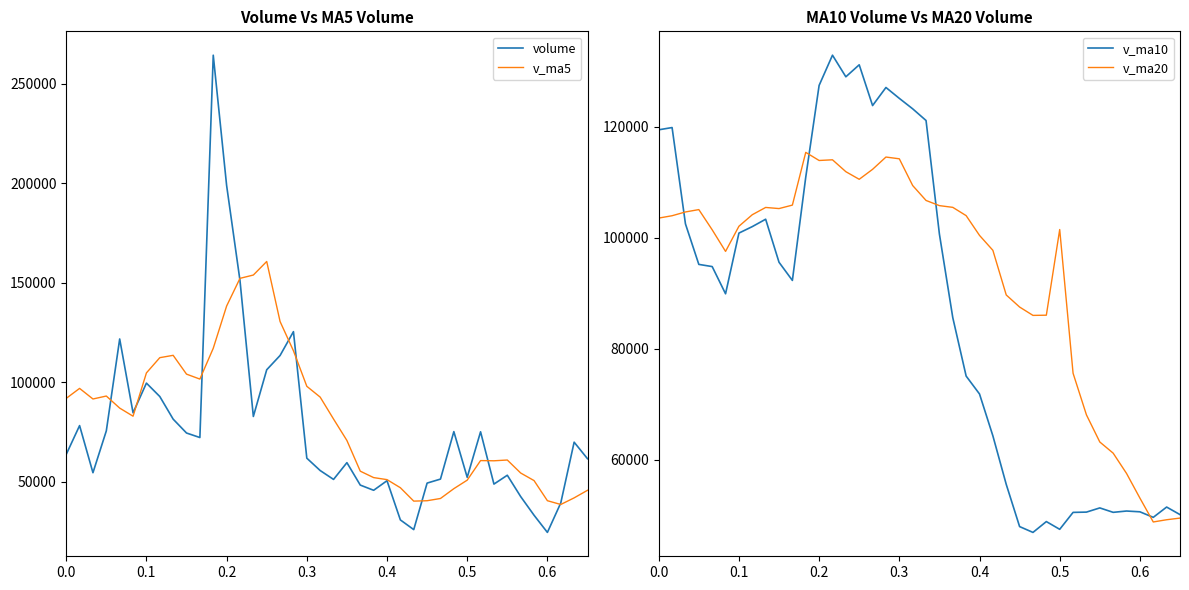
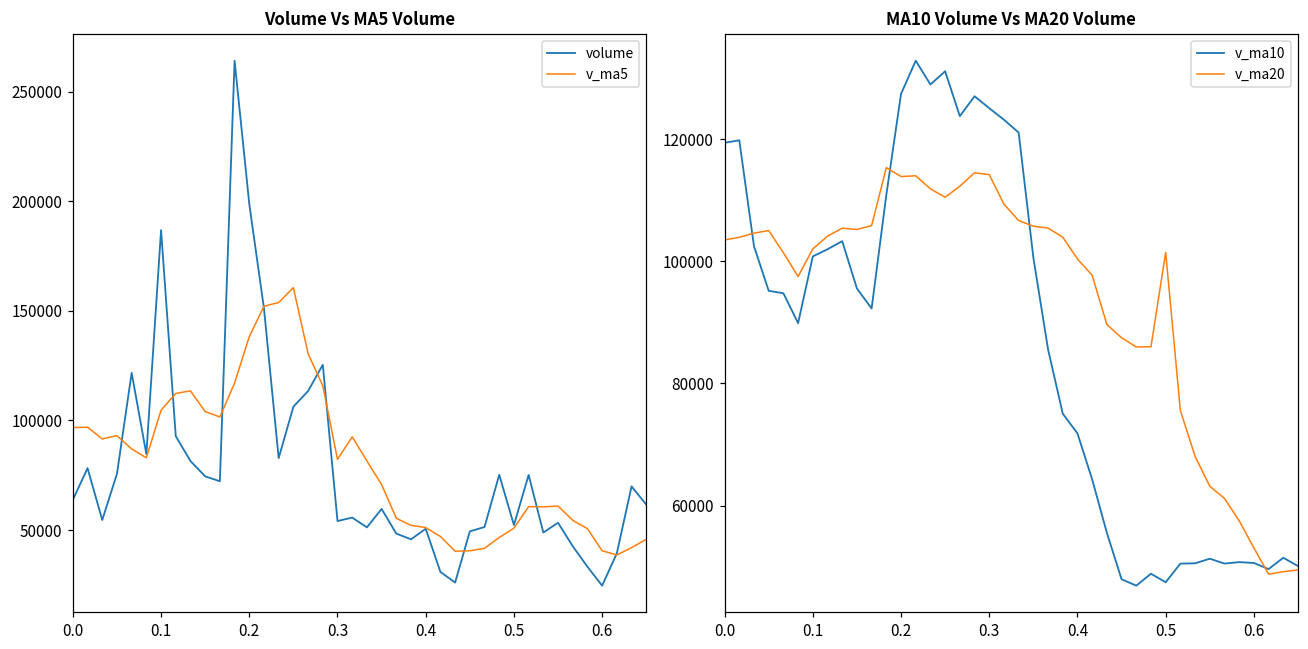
Volume Vs MA5 Volume, v_ma5, 0.0: 92000 -> 97000
Volume Vs MA5 Volume, volume, 0.1: 100000 -> 187000
Volume Vs MA5 Volume, volume, 0.3: 62000 -> 54000
Volume Vs MA5 Volume, v_ma5, 0.3: 98000 -> 82000
